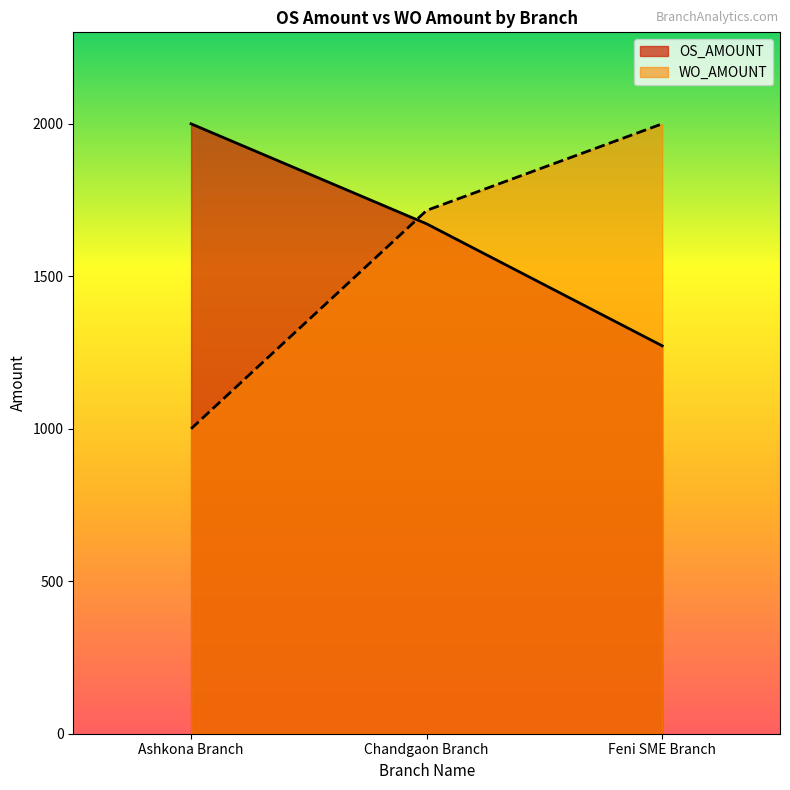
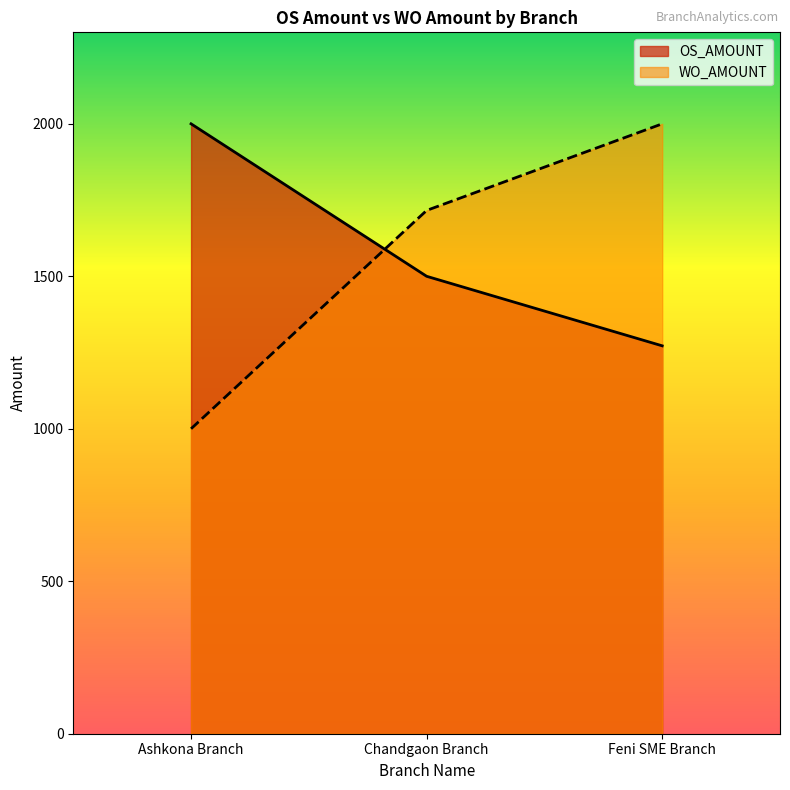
OS_AMOUNT, Chandgaon Branch: 1670 -> 1500
